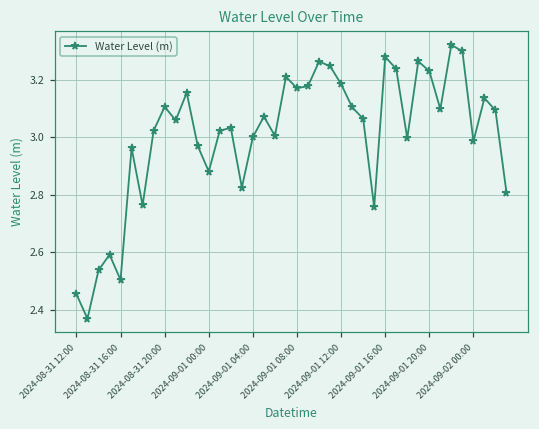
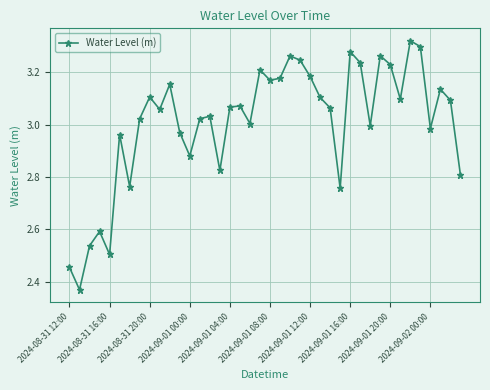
2024-09-01 04:00: 3.00 -> 3.07
